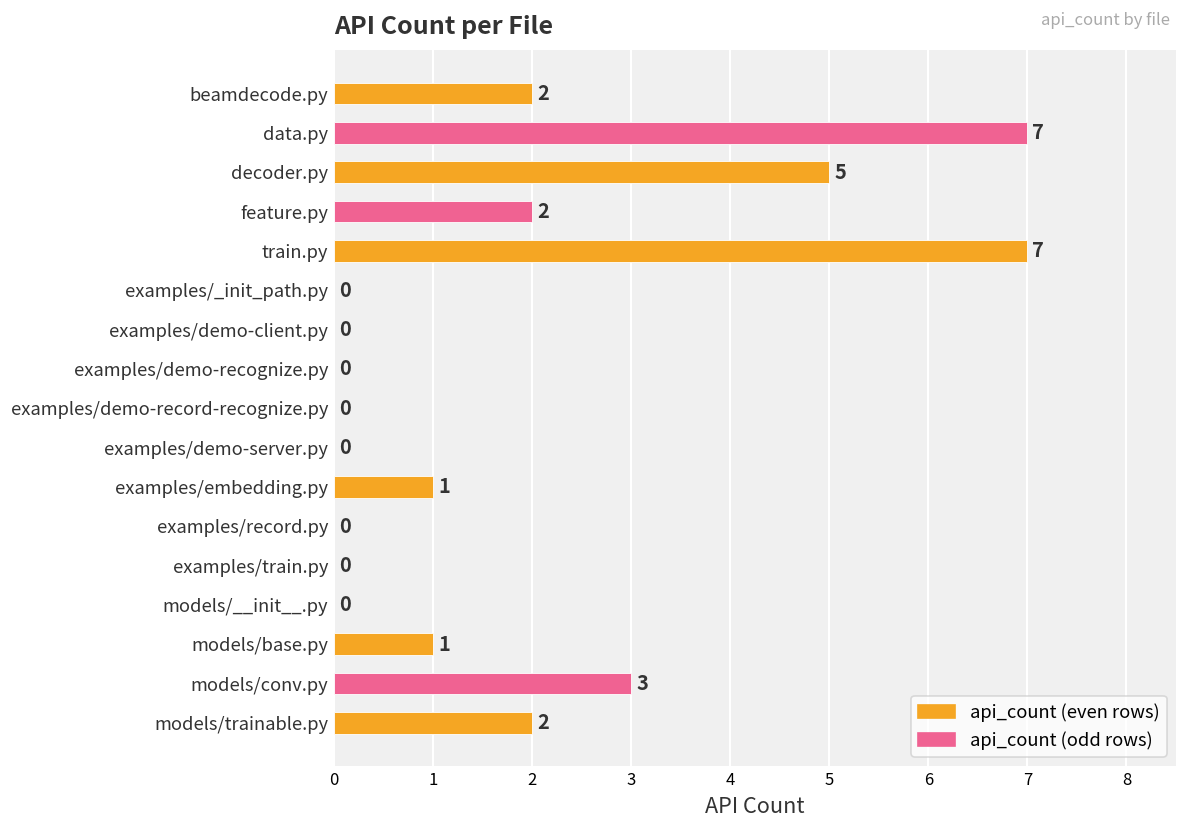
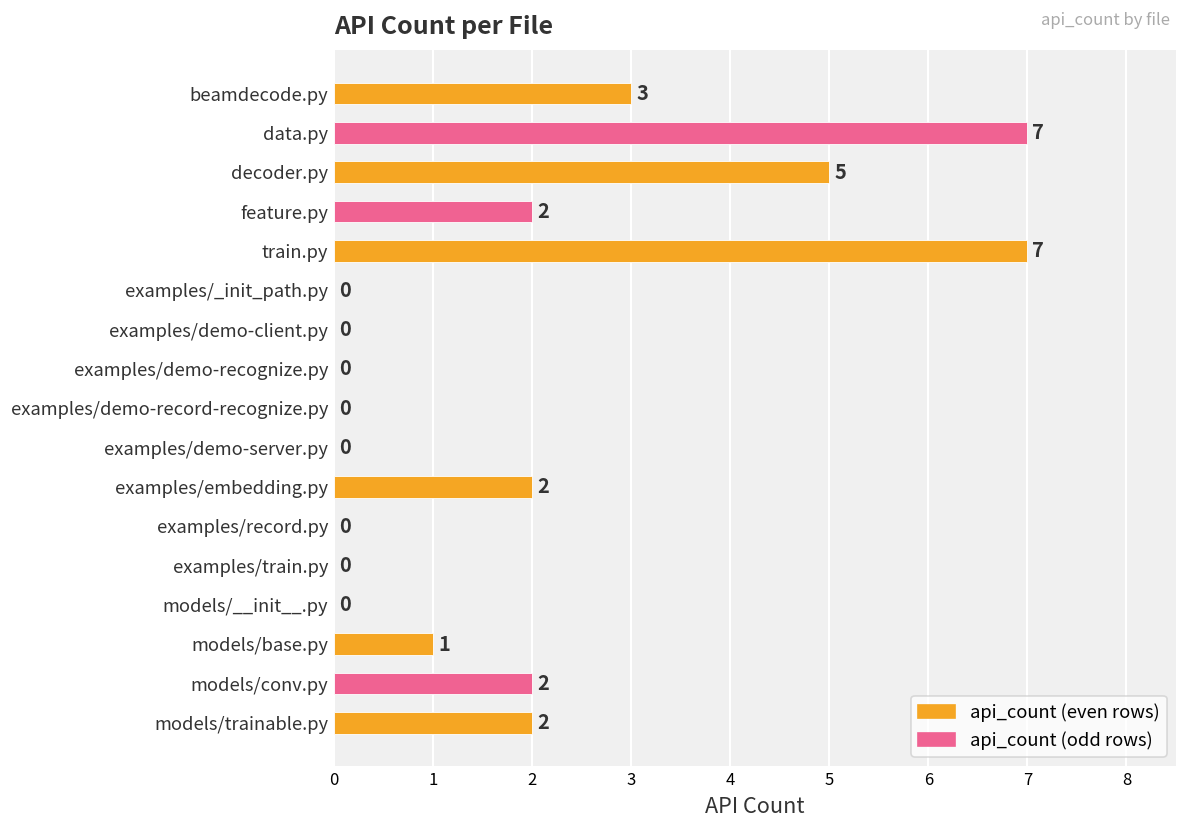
beamdecode.py: 2 -> 3
examples/embedding.py: 1 -> 2
models/conv.py: 3 -> 2
